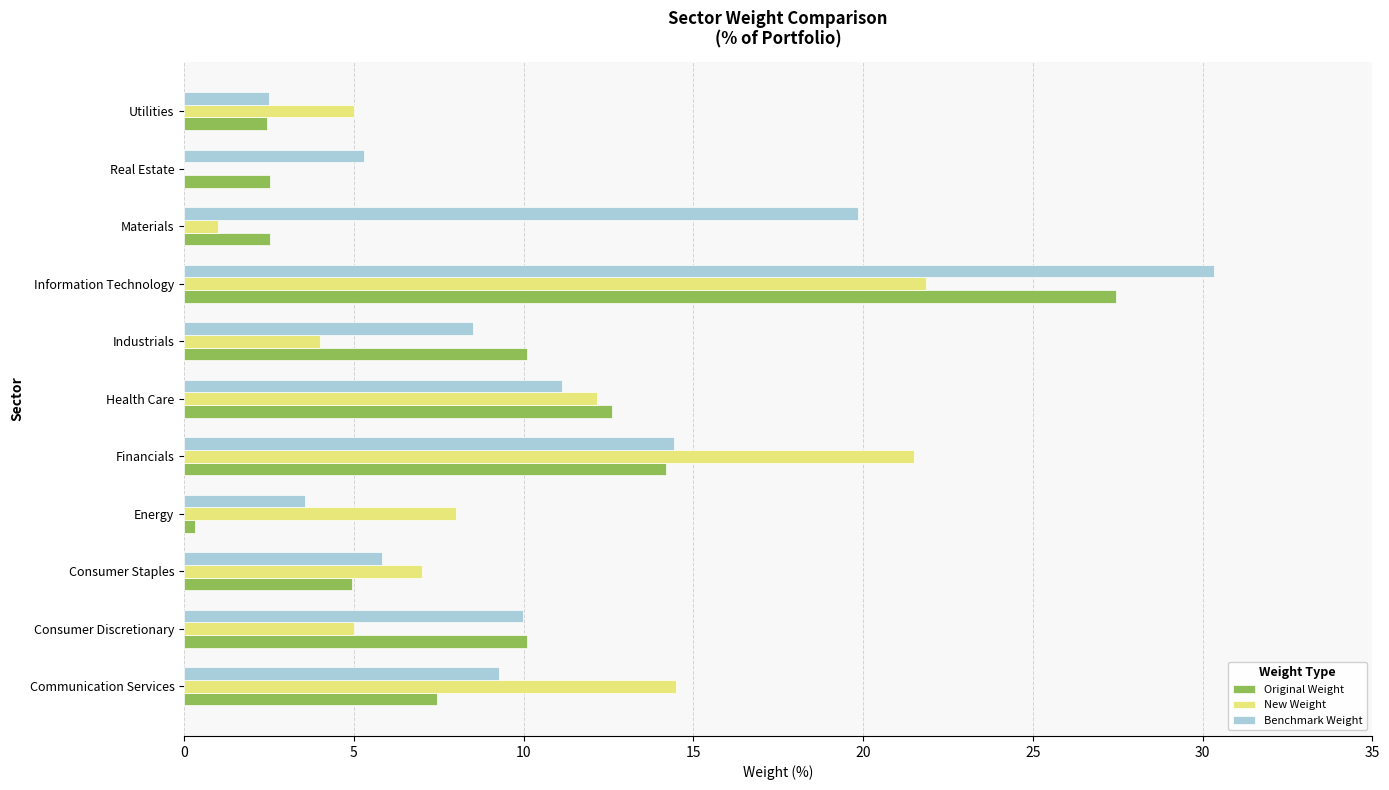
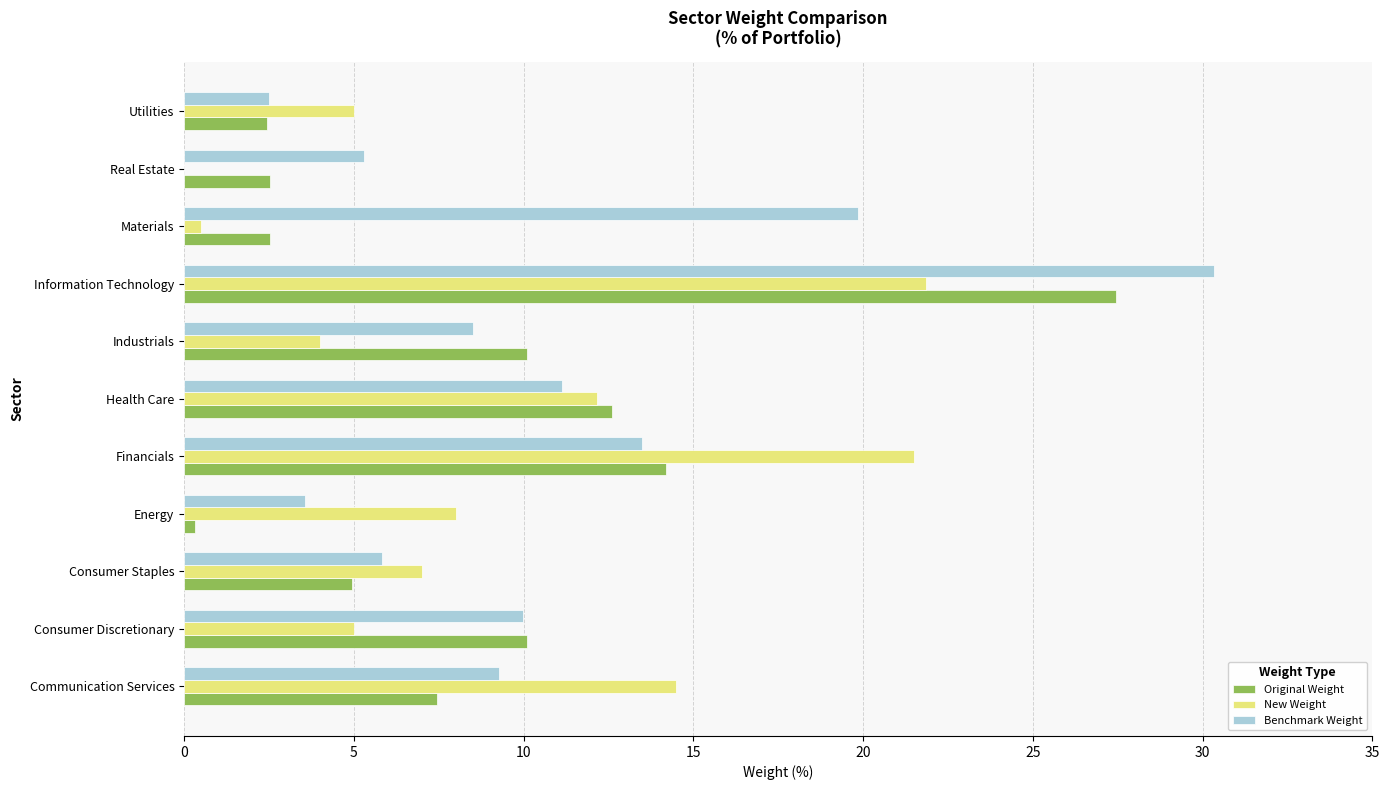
New Weight, Materials: 1.0 -> 0.5
Benchmark Weight, Financials: 14.4 -> 13.5
